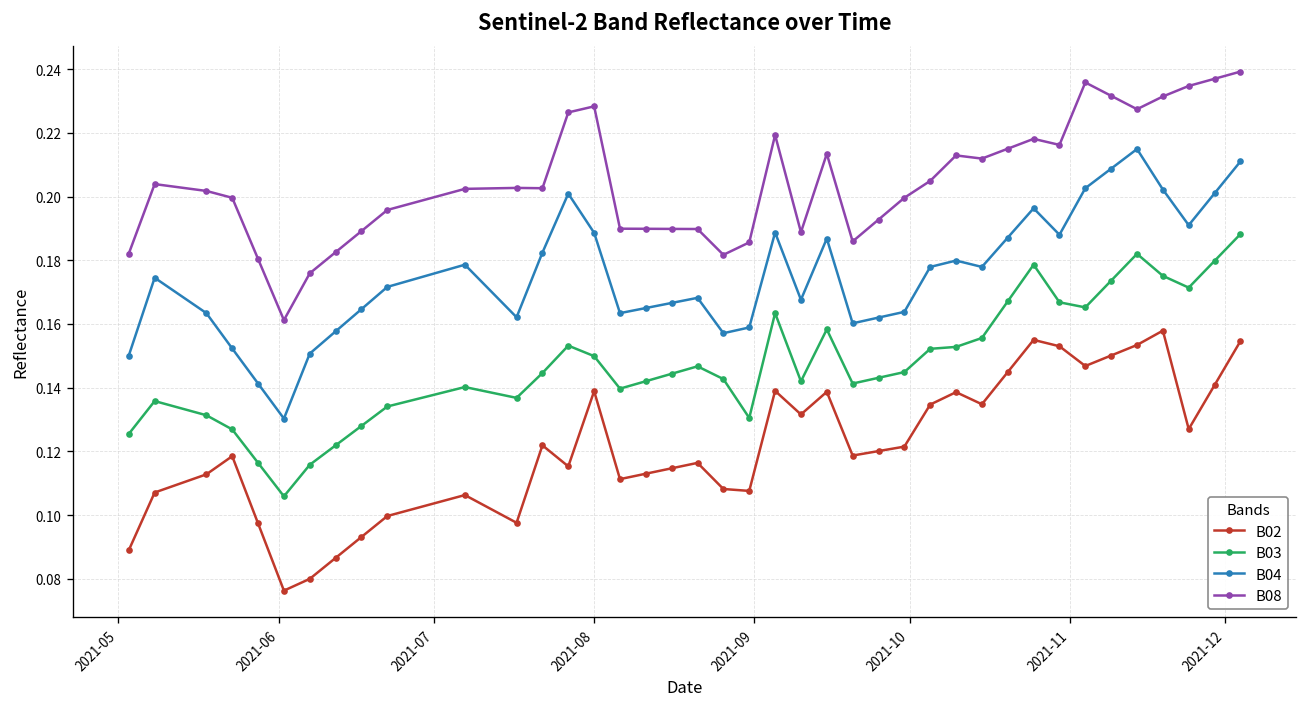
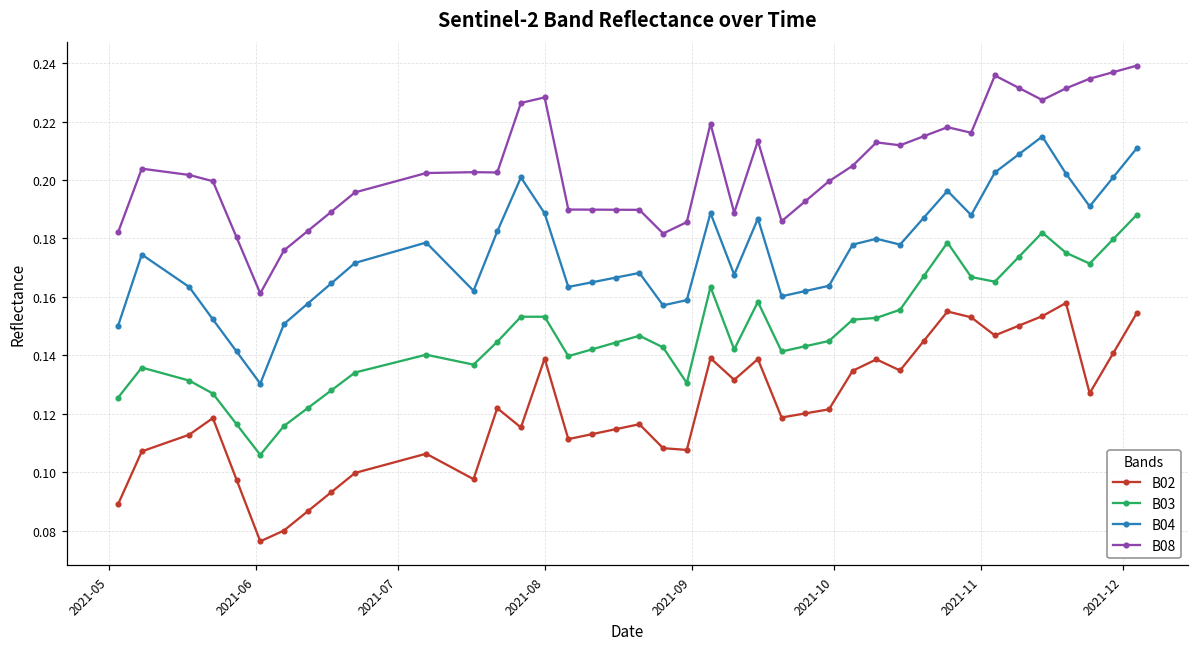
B03, 2021-08: 0.150 -> 0.153
